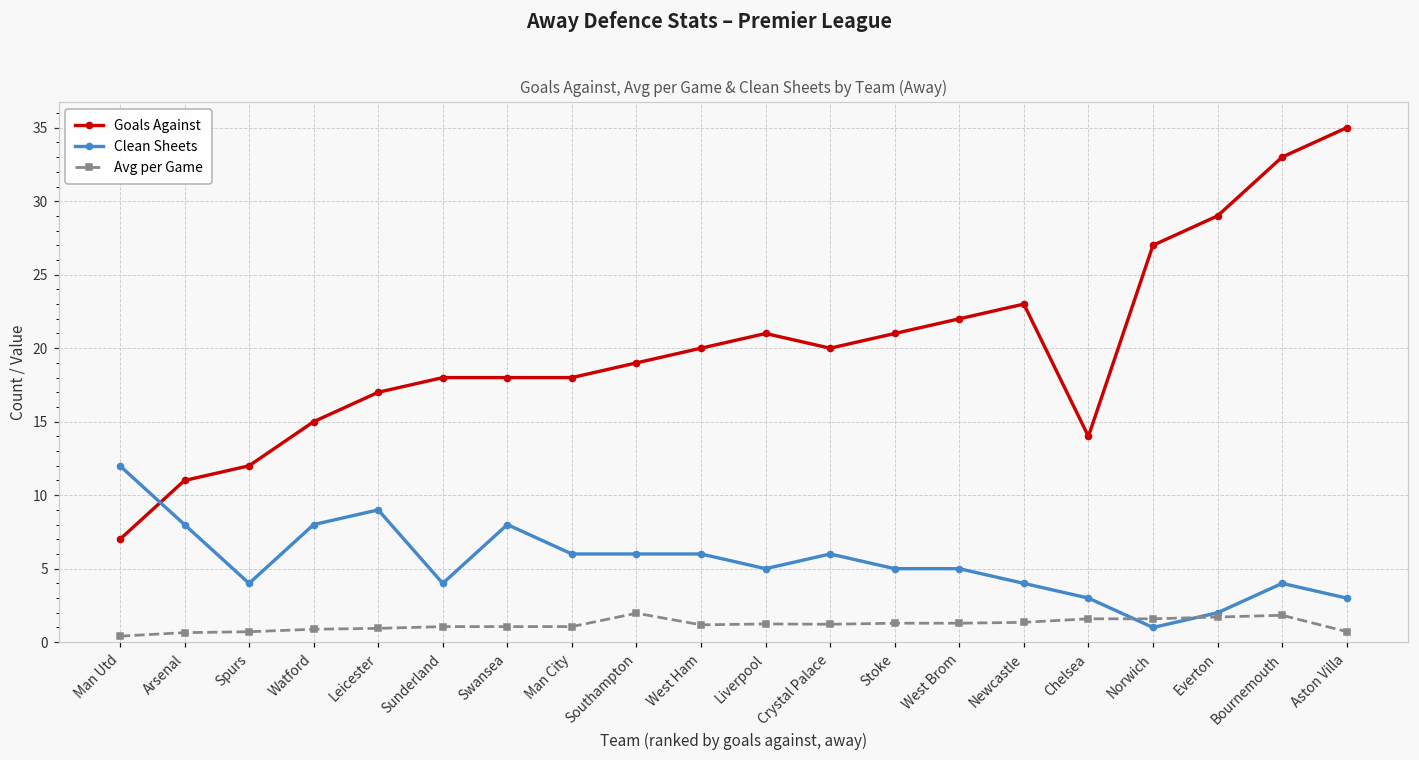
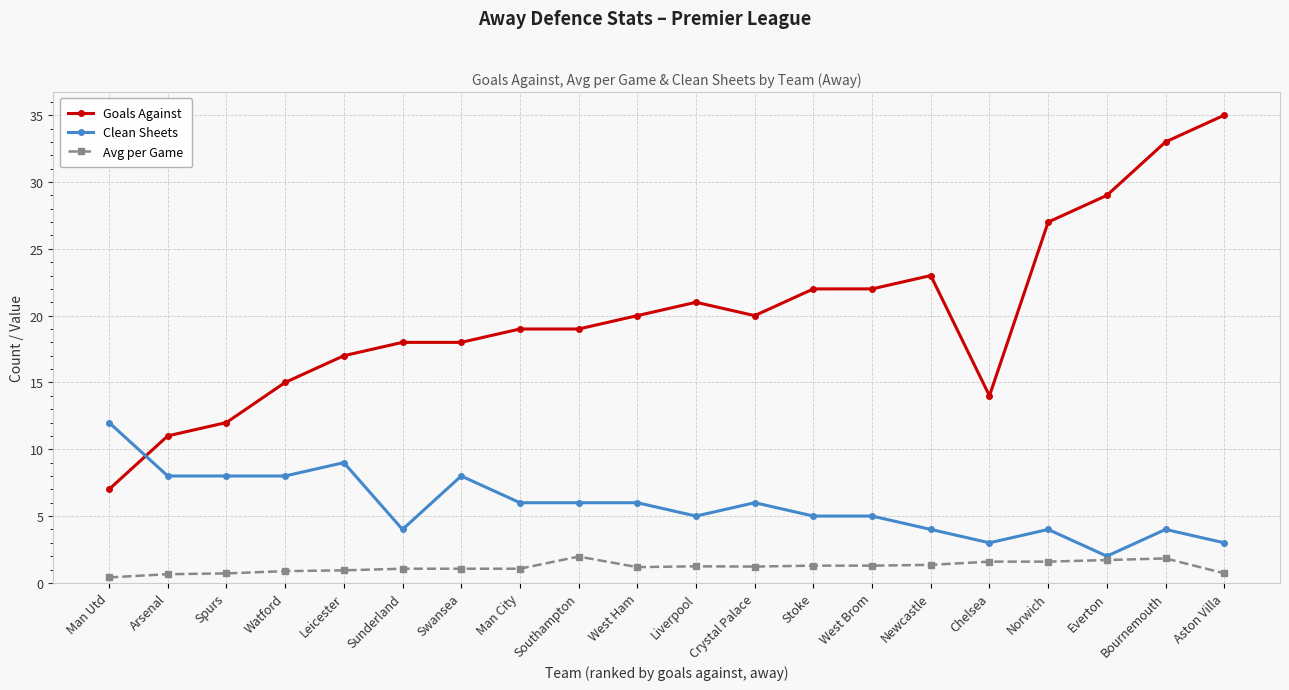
Clean Sheets, Spurs: 4 -> 8
Goals Against, Man City: 18 -> 19
Goals Against, Stoke: 21 -> 22
Clean Sheets, Norwich: 1 -> 4
